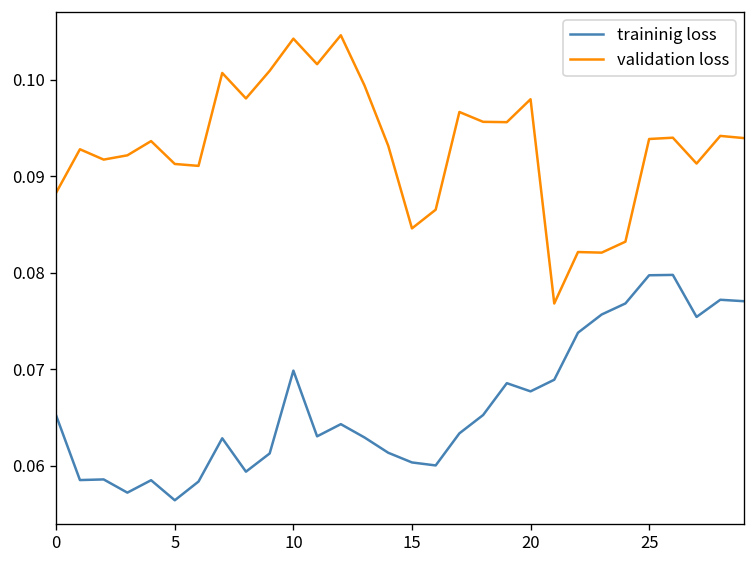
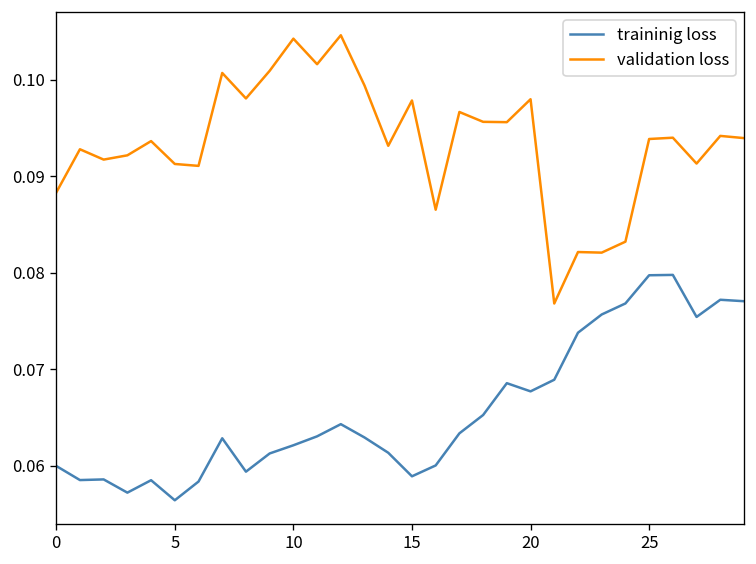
traininig loss, 0: 0.065 -> 0.060
traininig loss, 10: 0.070 -> 0.062
traininig loss, 15: 0.060 -> 0.059
validation loss, 15: 0.085 -> 0.098
